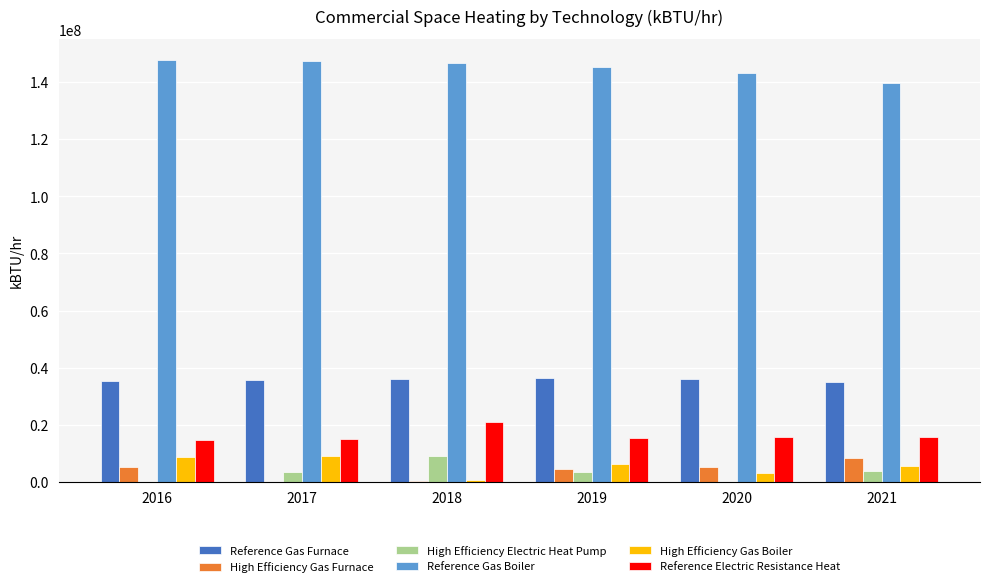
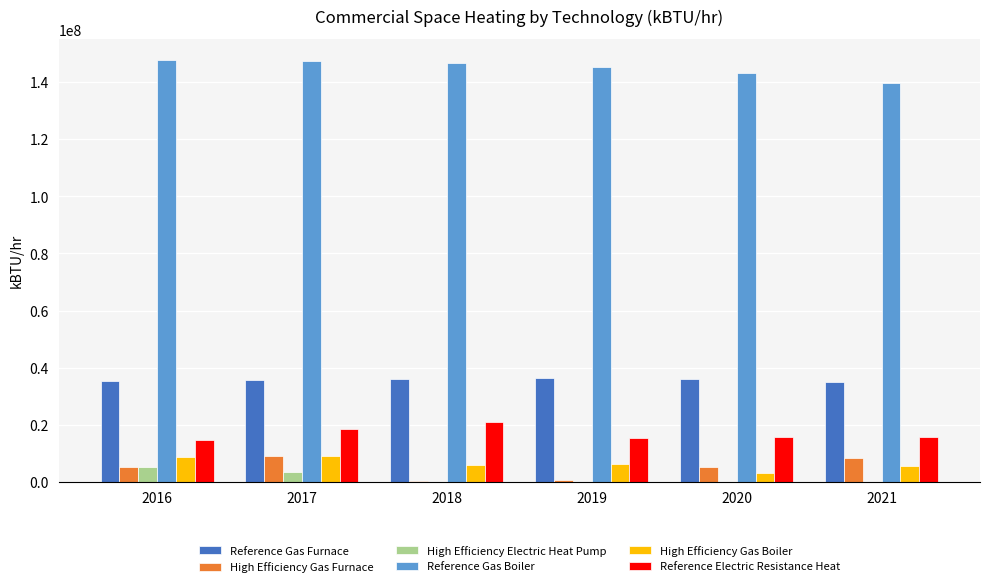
High Efficiency Electric Heat Pump, 2016: 0 -> 5000000
High Efficiency Gas Furnace, 2017: 0 -> 9000000
Reference Electric Resistance Heat, 2017: 15000000 -> 18000000
High Efficiency Electric Heat Pump, 2018: 9000000 -> 0
High Efficiency Gas Boiler, 2018: 1000000 -> 6000000
High Efficiency Gas Furnace, 2019: 5000000 -> 1000000
High Efficiency Electric Heat Pump, 2019: 4000000 -> 0
High Efficiency Electric Heat Pump, 2021: 4000000 -> 0
